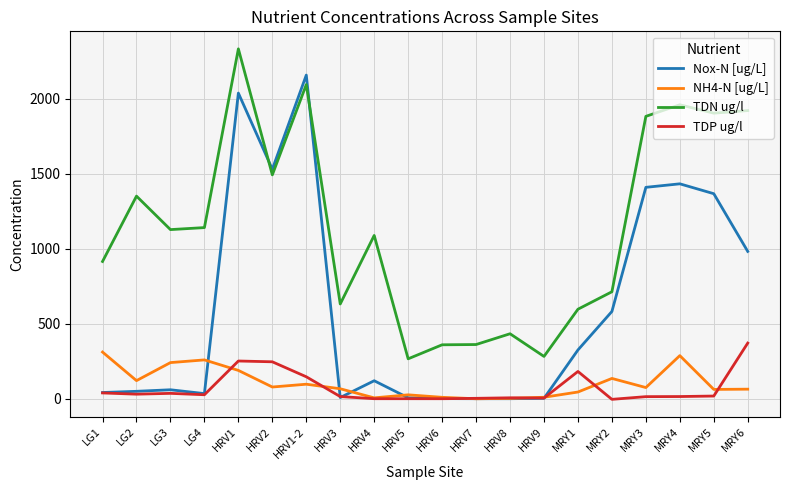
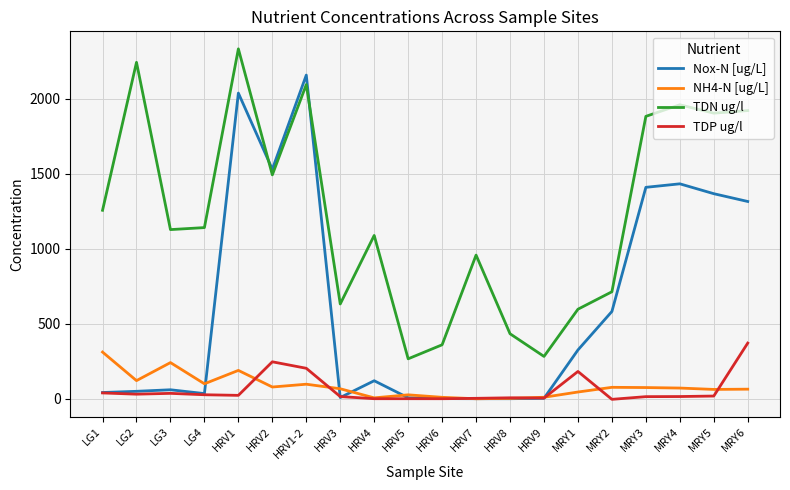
TDN ug/l, LG1: 920 -> 1260
TDN ug/l, LG2: 1350 -> 2240
NH4-N [ug/L], LG4: 260 -> 100
TDP ug/l, HRV1: 250 -> 20
TDP ug/l, HRV1-2: 150 -> 200
TDN ug/l, HRV7: 360 -> 960
NH4-N [ug/L], MRY2: 140 -> 80
NH4-N [ug/L], MRY4: 290 -> 70
Nox-N [ug/L], MRY6: 980 -> 1320
